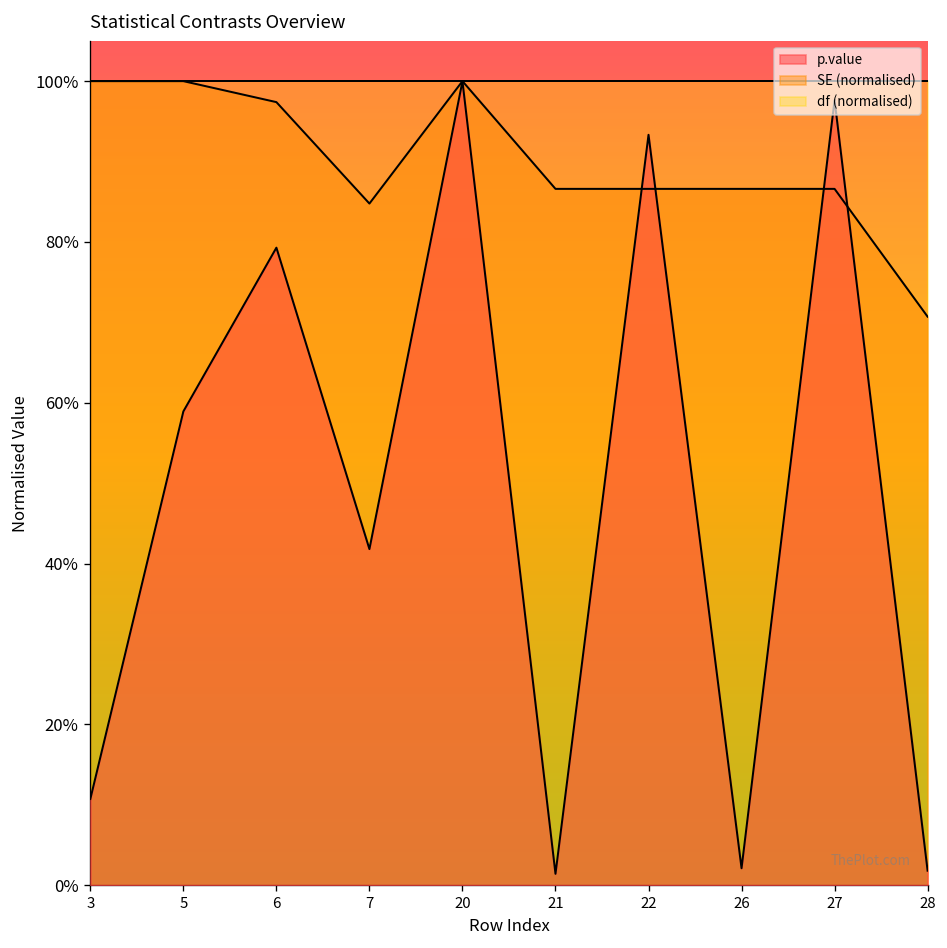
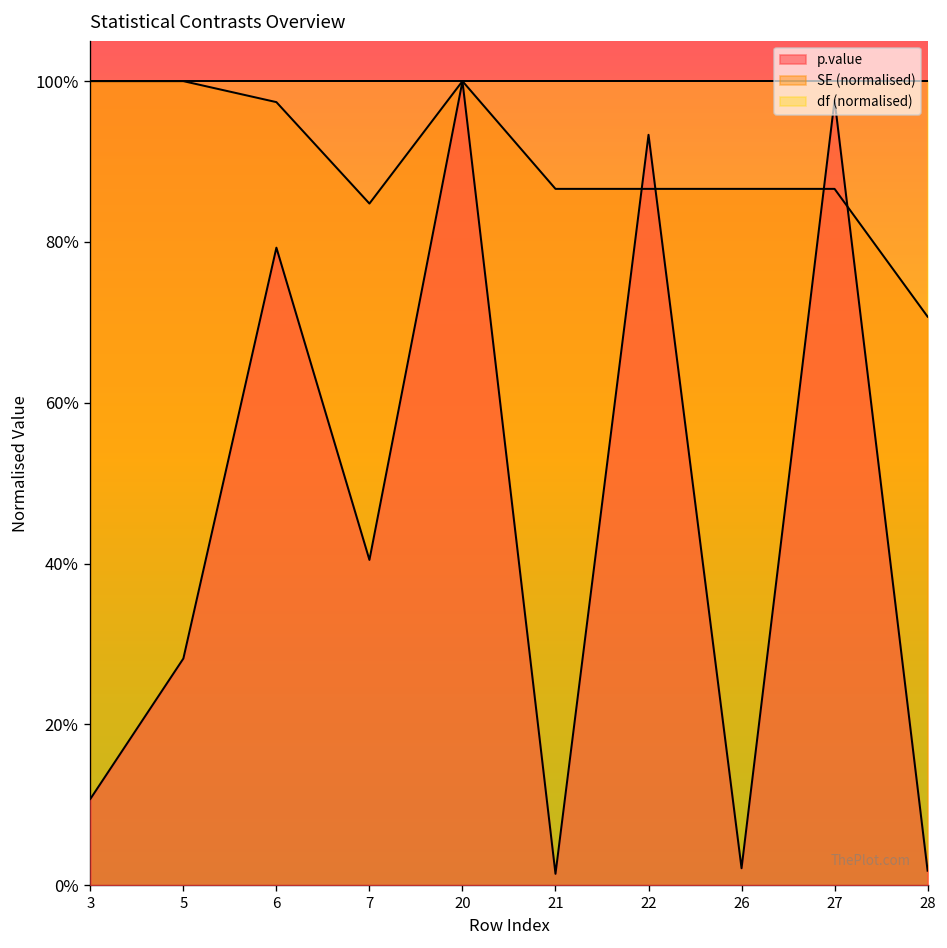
p.value, 5: 59% -> 28%
p.value, 7: 42% -> 40%
